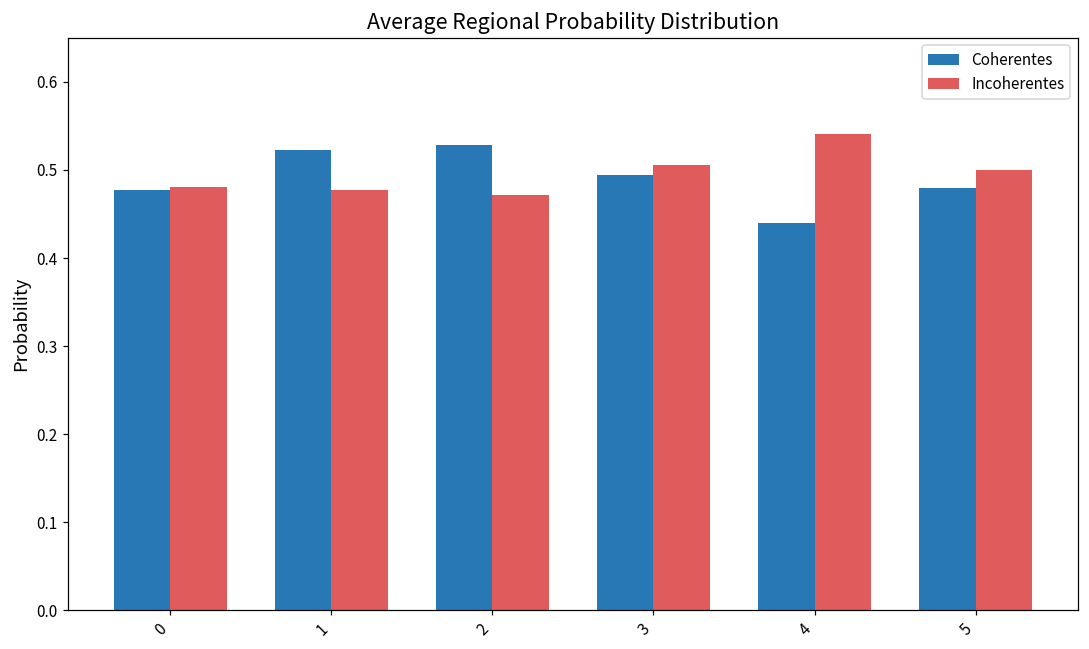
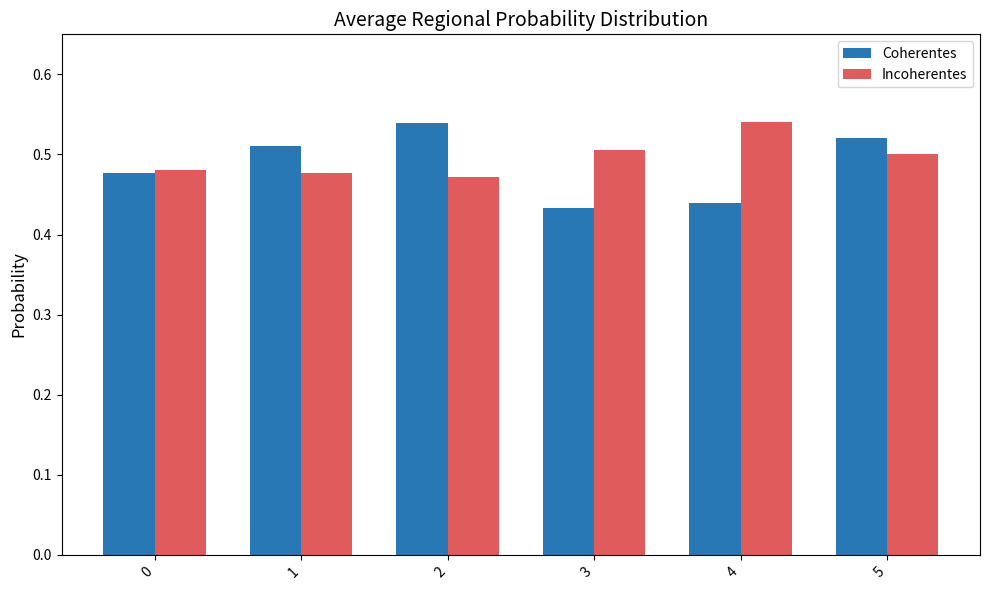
Coherentes, 1: 0.52 -> 0.51
Coherentes, 2: 0.53 -> 0.54
Coherentes, 3: 0.49 -> 0.43
Coherentes, 5: 0.48 -> 0.52
